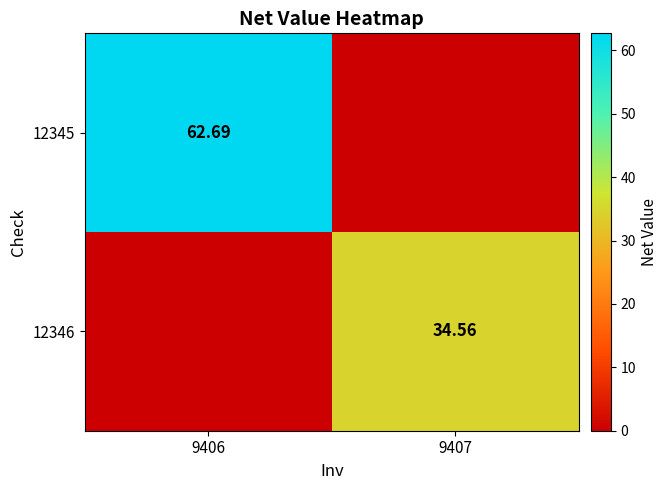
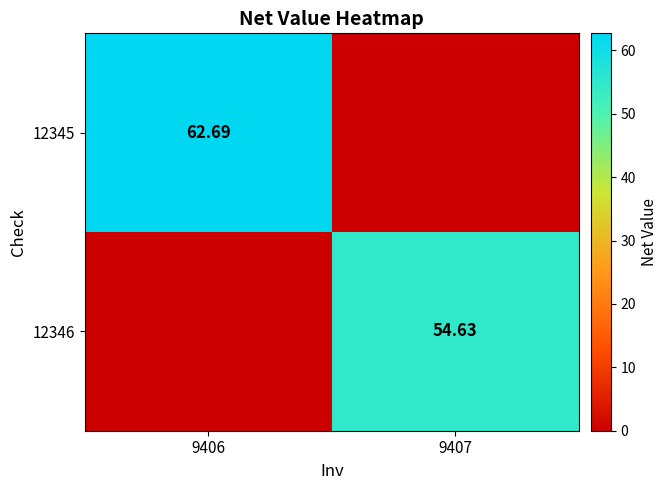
12346, 9407: 34.56 -> 54.63
